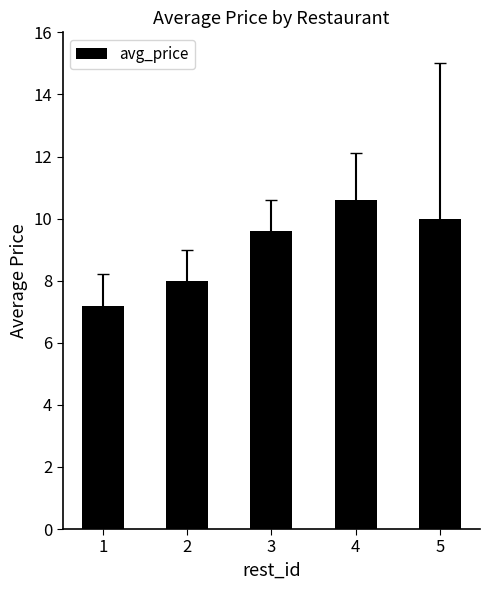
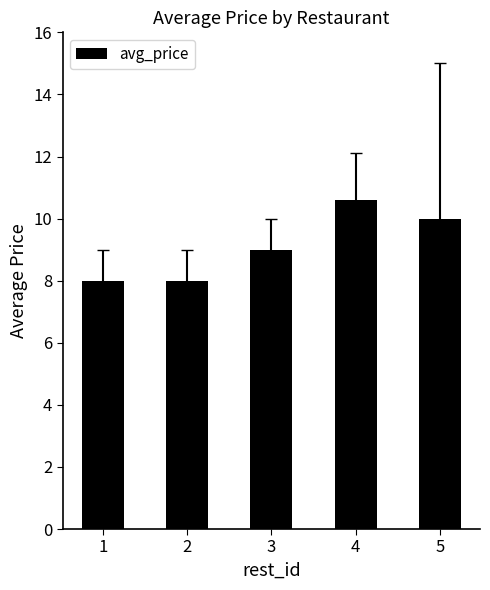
avg_price, 1: 7.2 -> 8.0
avg_price, 3: 9.6 -> 9.0
